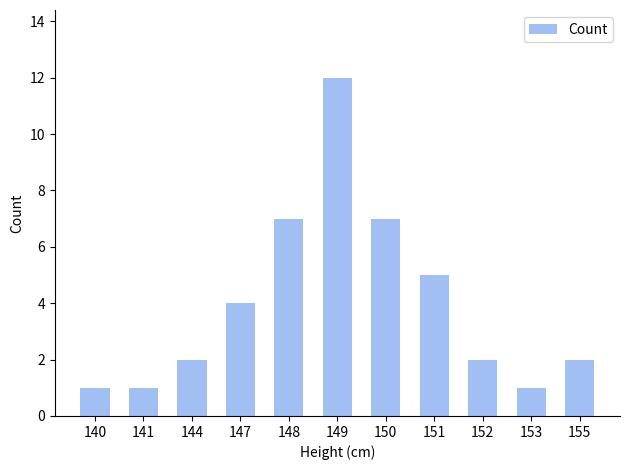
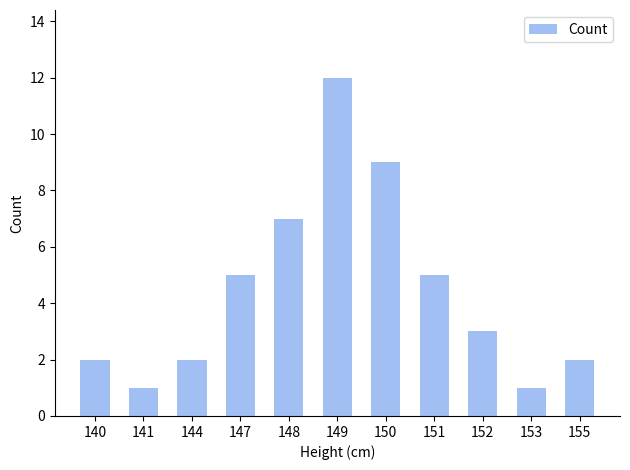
140: 1 -> 2
147: 4 -> 5
150: 7 -> 9
152: 2 -> 3
